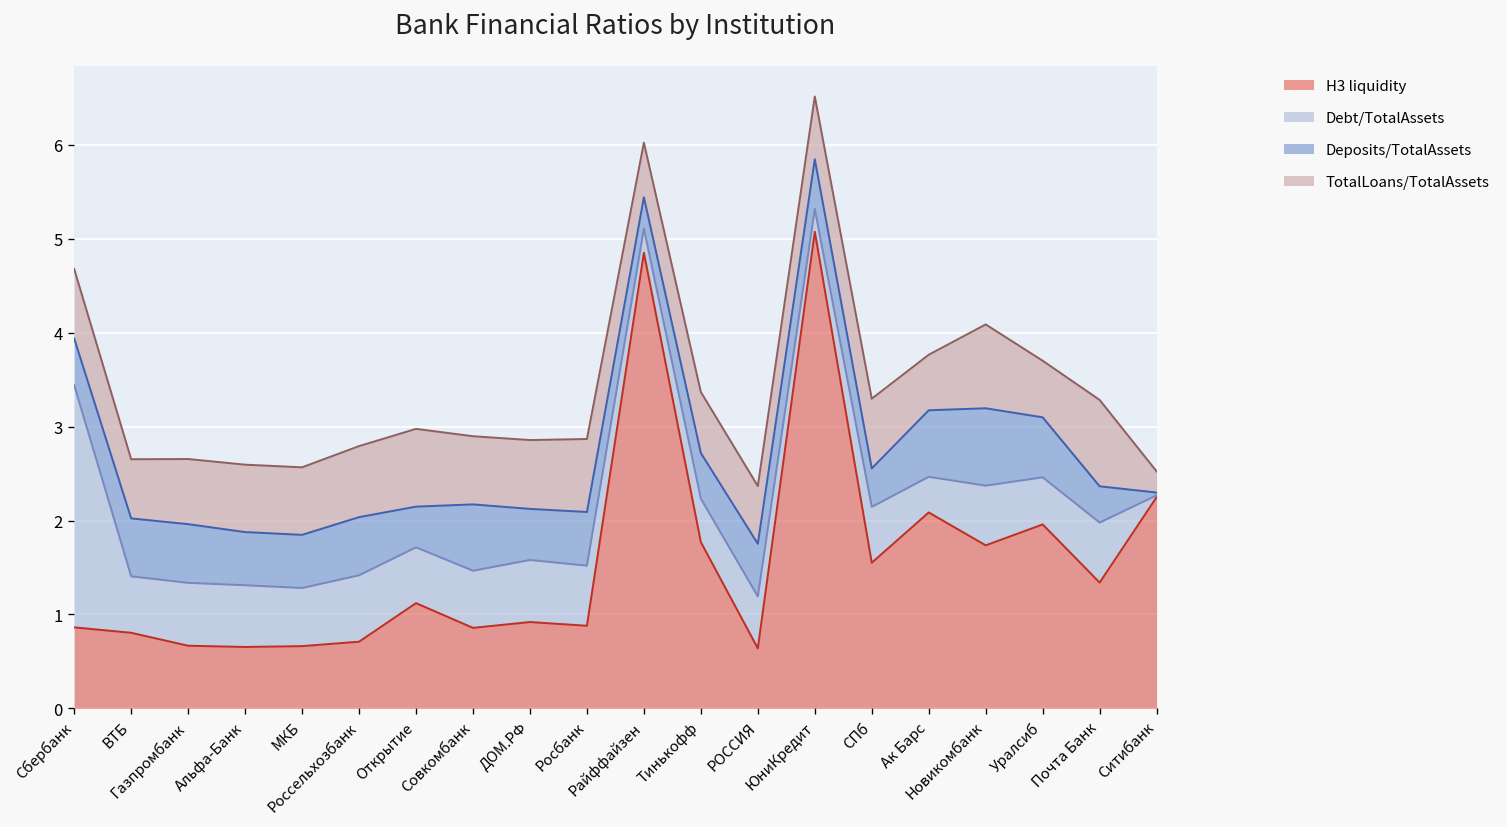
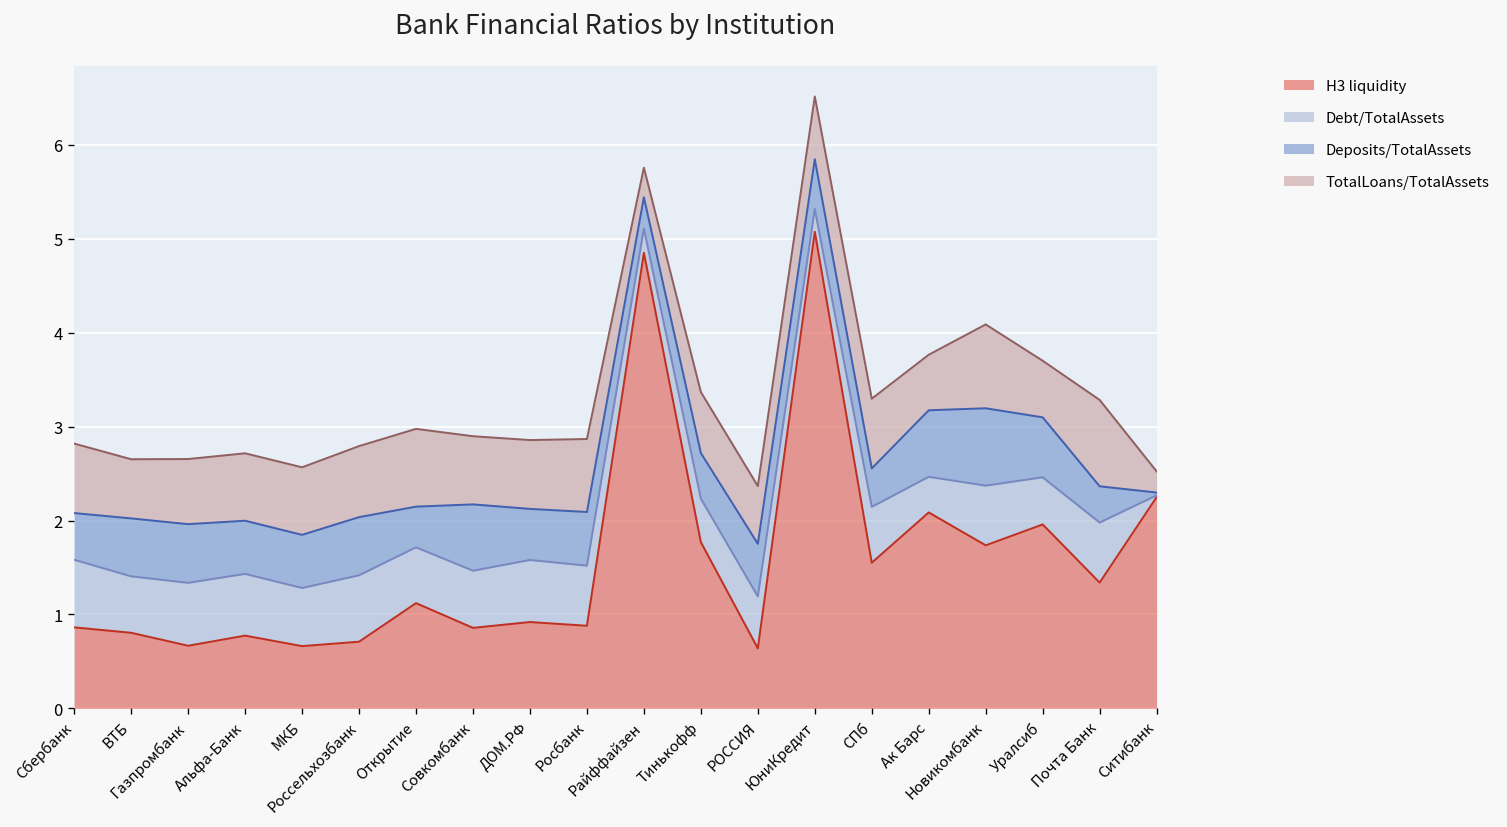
Debt/TotalAssets, Сбербанк: 2.6 -> 0.7
Н3 liquidity, Альфа-Банк: 0.7 -> 0.8
TotalLoans/TotalAssets, Райффайзен: 0.6 -> 0.3
